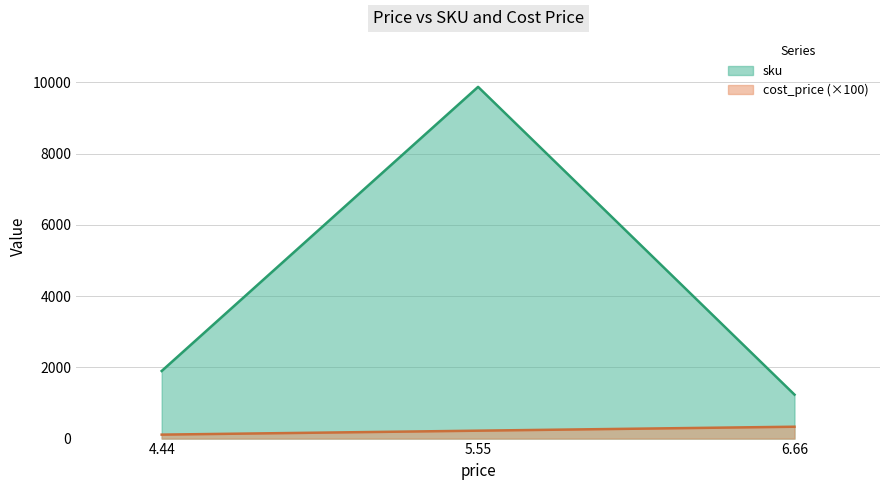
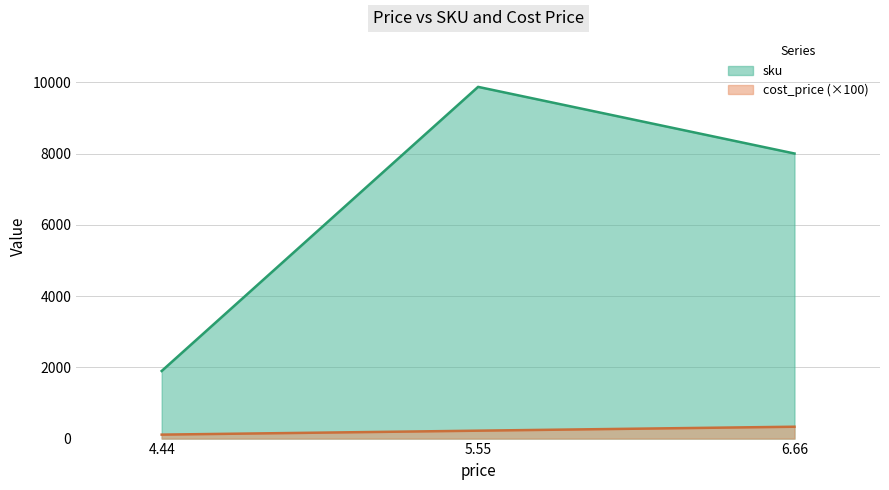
sku, 6.66: 1200 -> 8000
